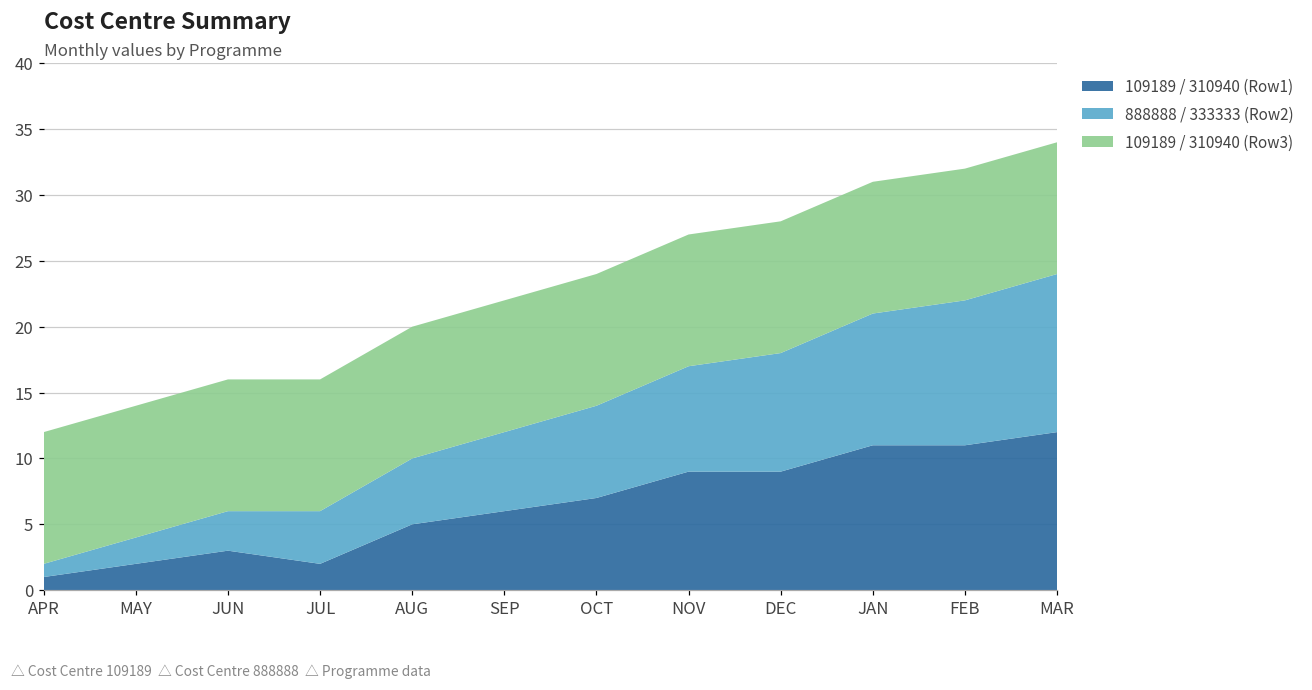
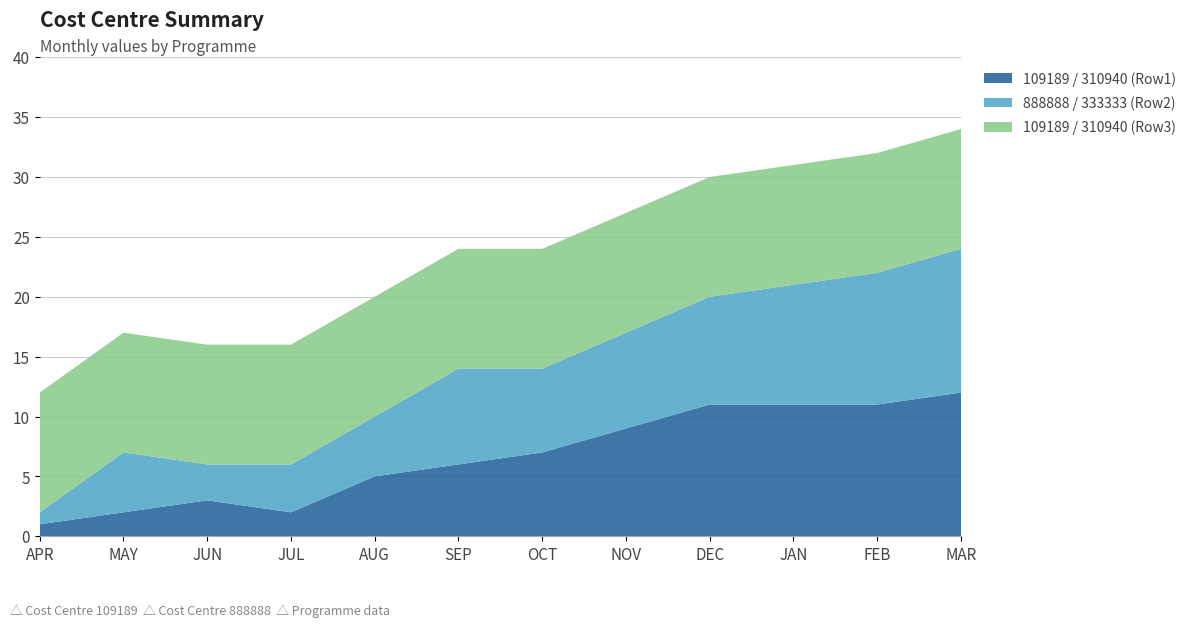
888888 / 333333 (Row2), MAY: 2 -> 5
888888 / 333333 (Row2), SEP: 6 -> 8
109189 / 310940 (Row1), DEC: 9 -> 11
